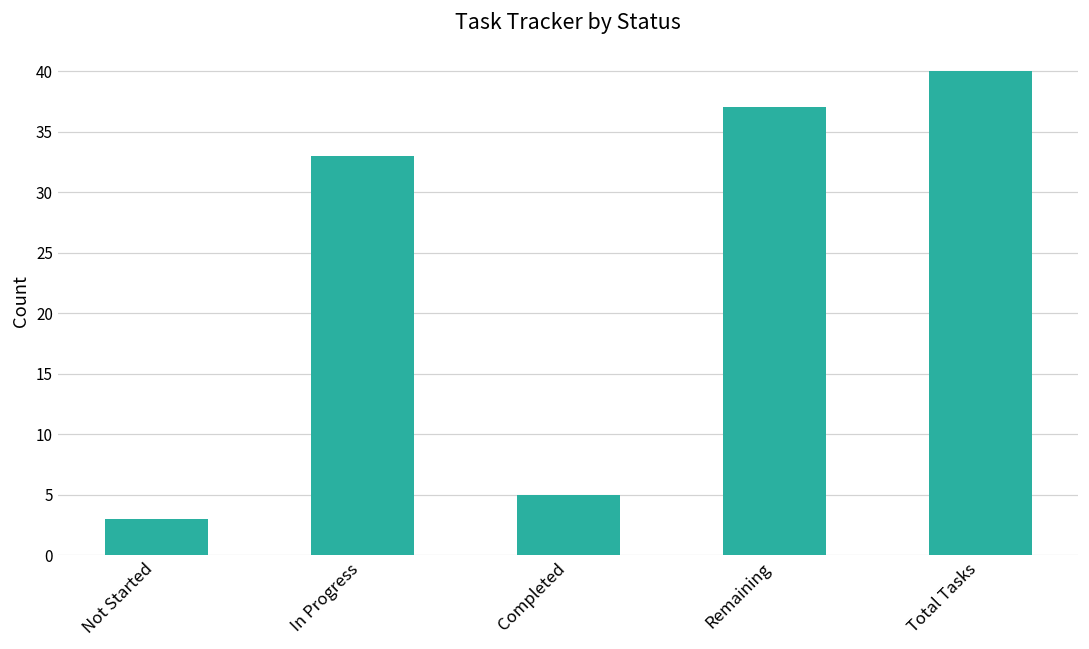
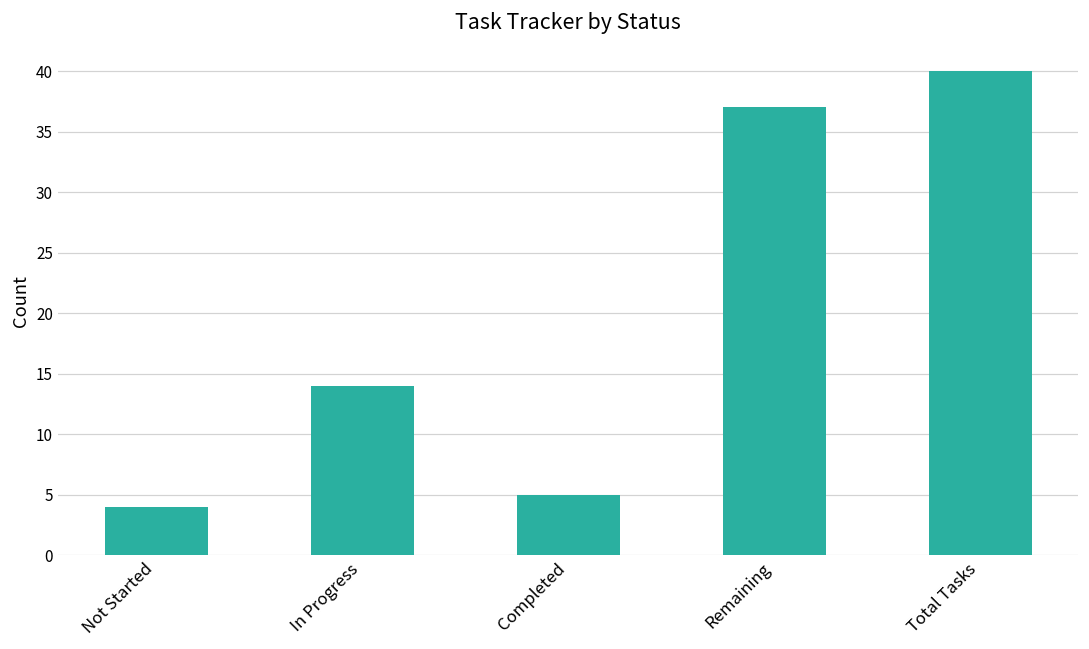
Not Started: 3 -> 4
In Progress: 33 -> 14
